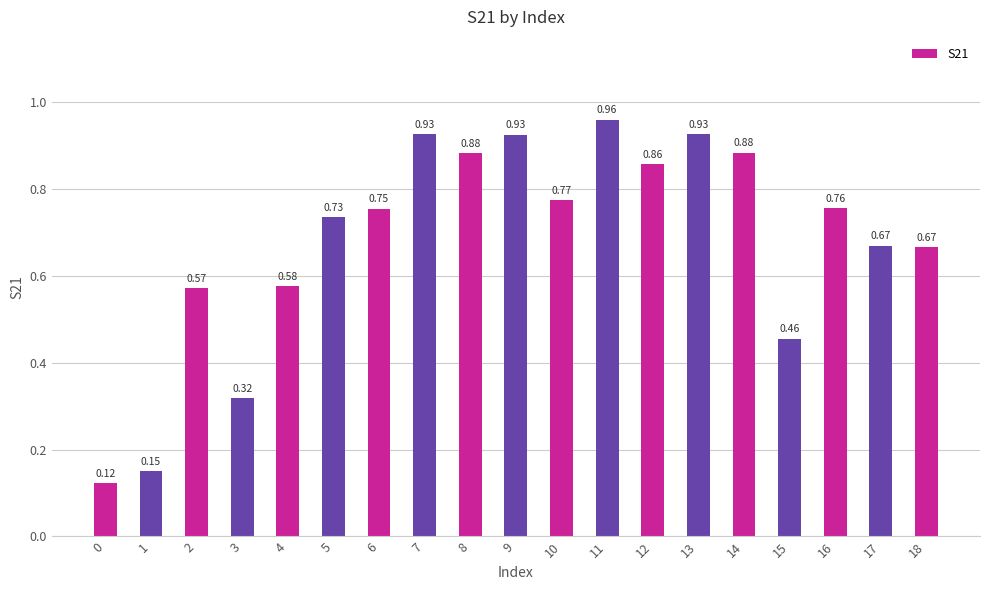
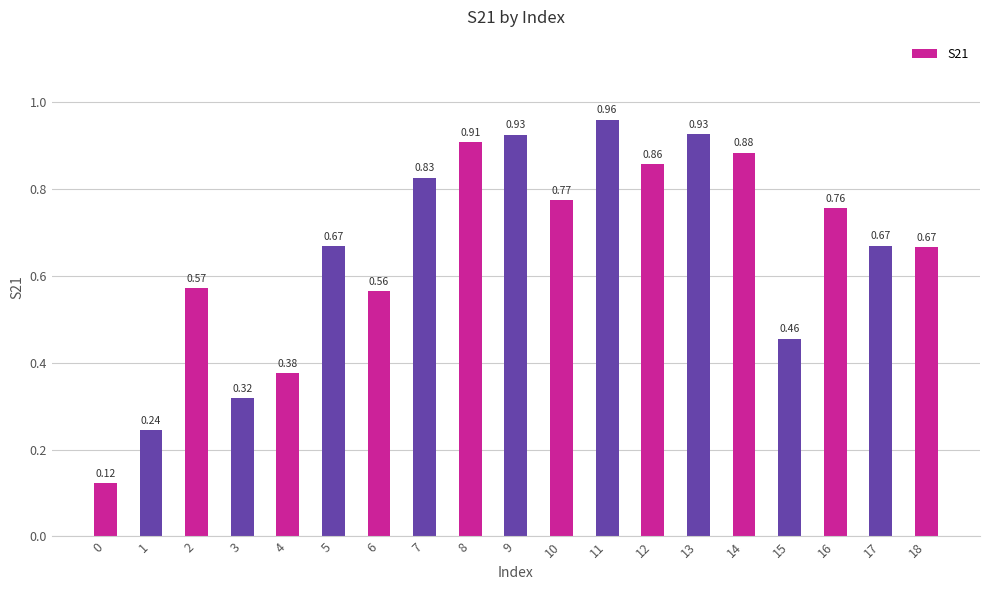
1: 0.15 -> 0.24
4: 0.58 -> 0.38
5: 0.73 -> 0.67
6: 0.75 -> 0.56
7: 0.93 -> 0.83
8: 0.88 -> 0.91
